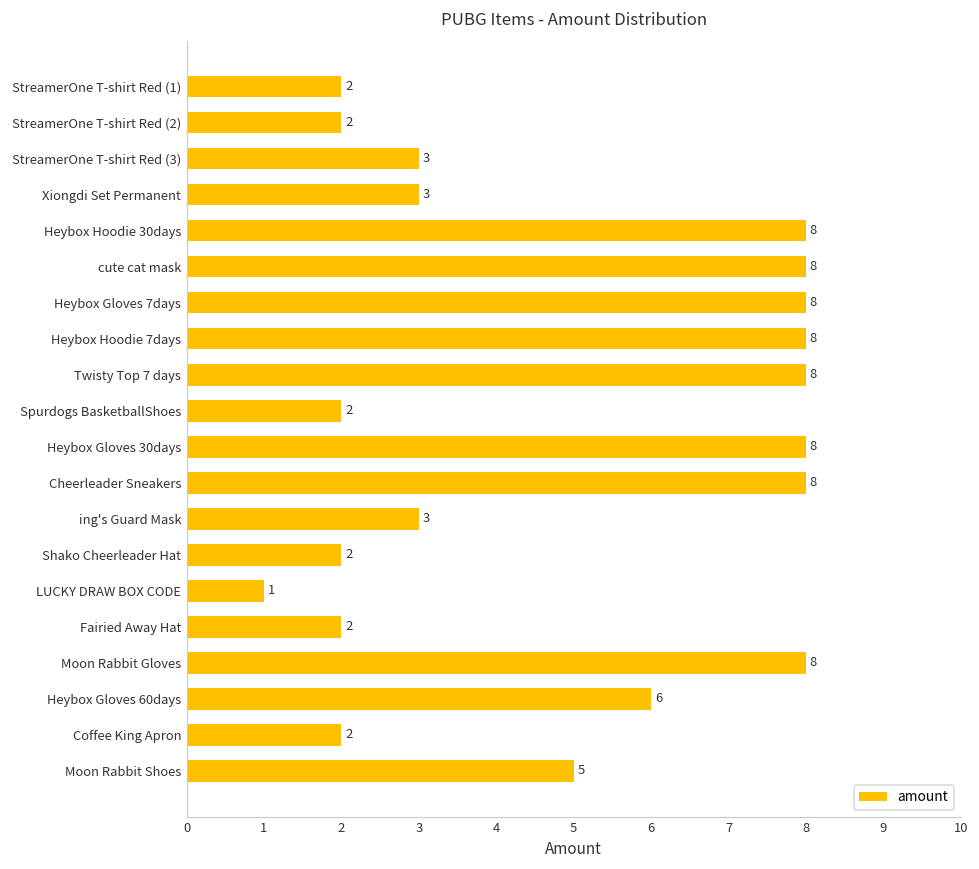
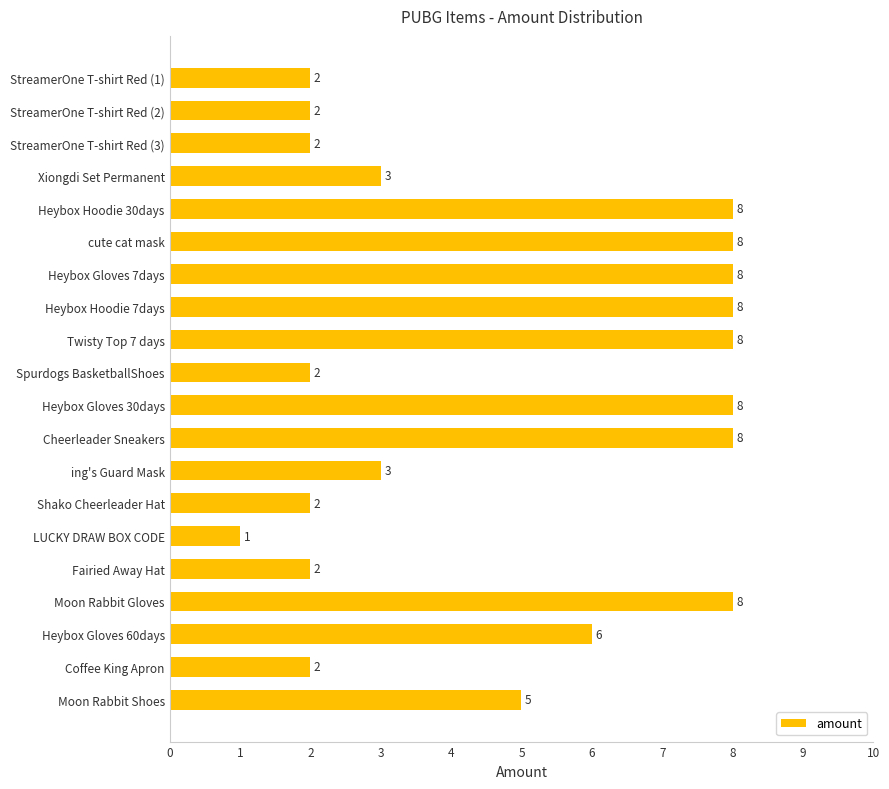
StreamerOne T-shirt Red (3): 3 -> 2
